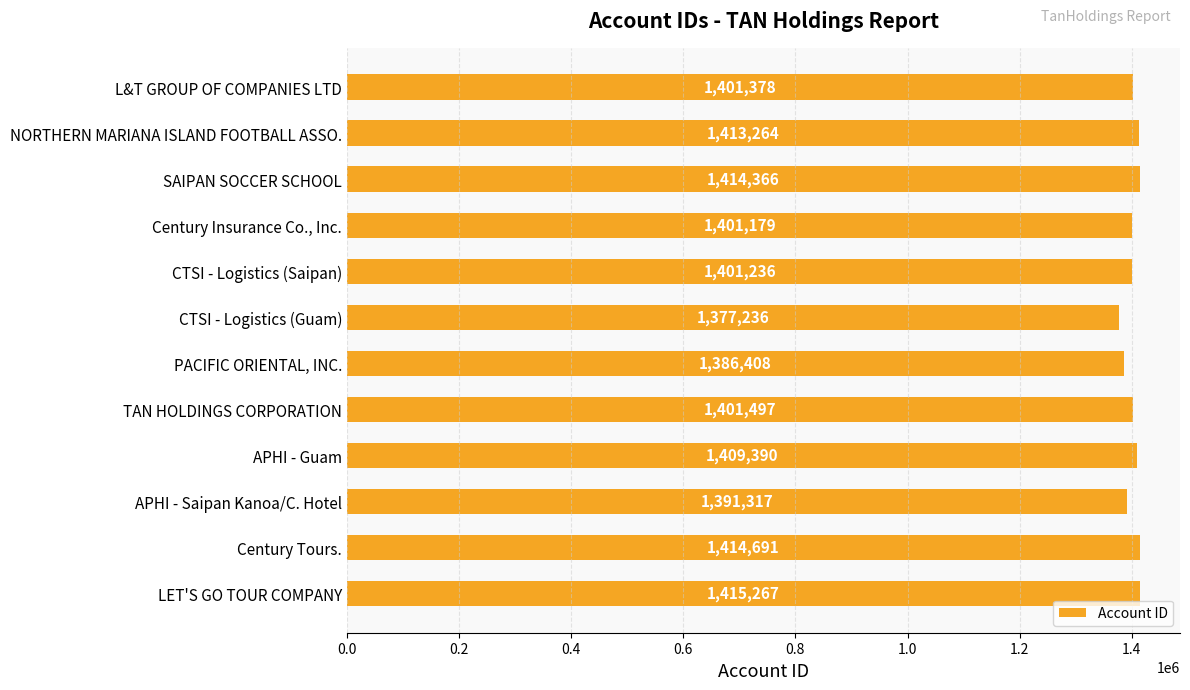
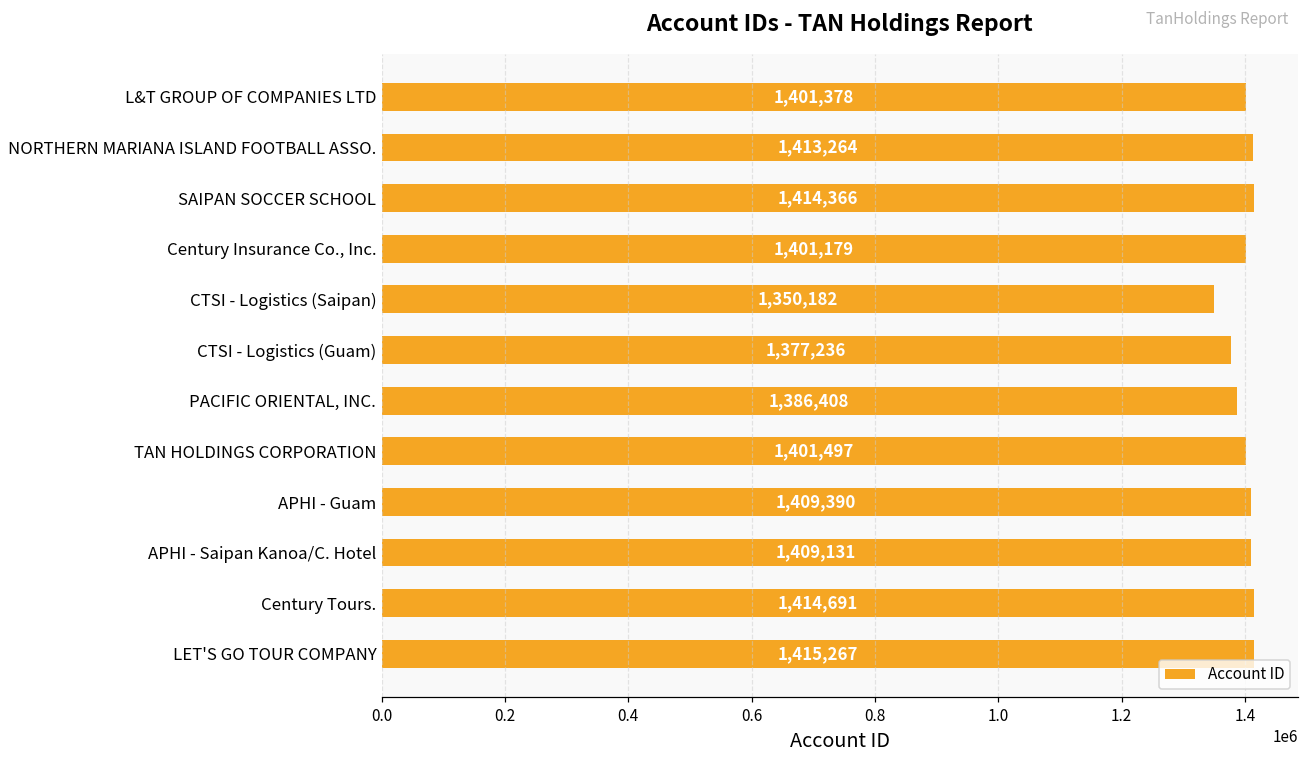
CTSI - Logistics (Saipan): 1,401,236 -> 1,350,182
APHI - Saipan Kanoa/C. Hotel: 1,391,317 -> 1,409,131
